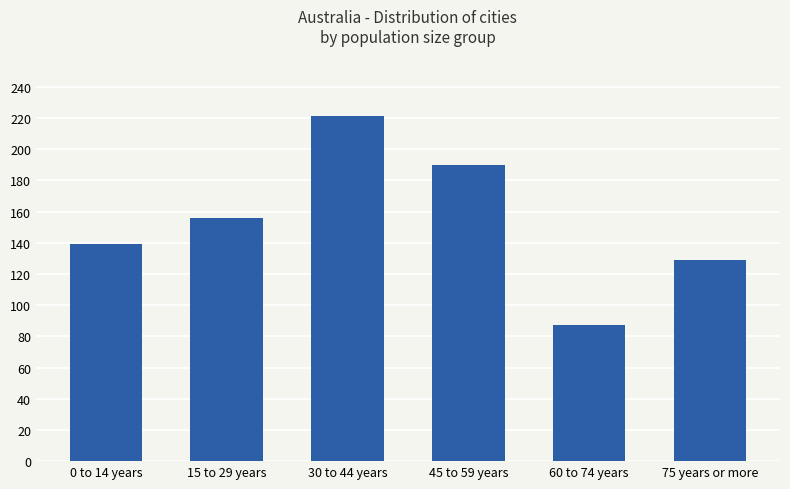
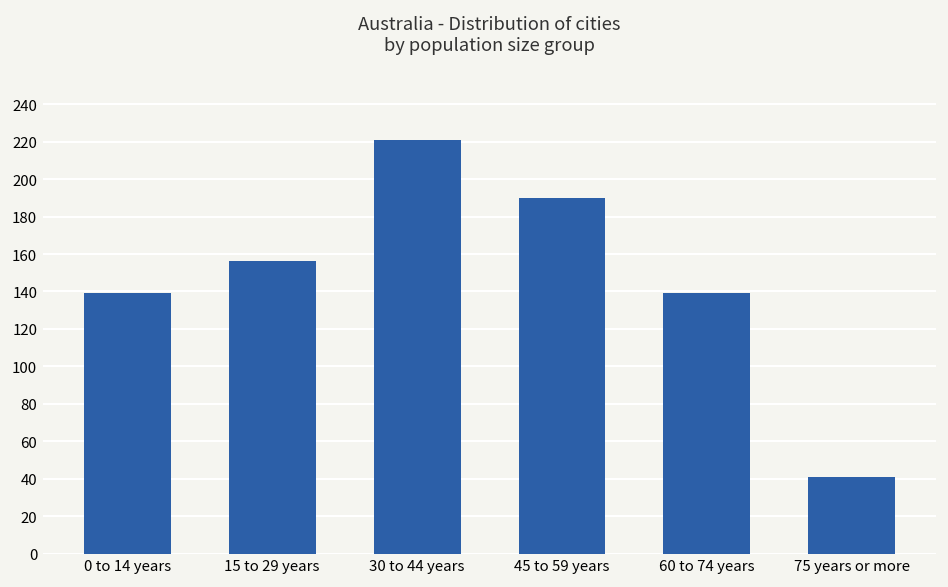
60 to 74 years: 87 -> 139
75 years or more: 129 -> 41
